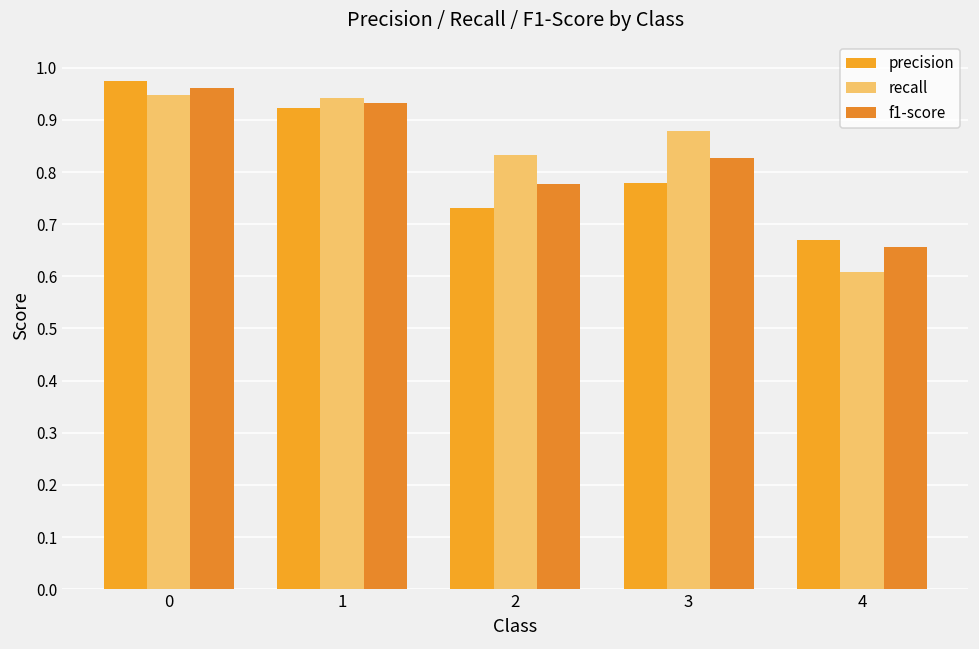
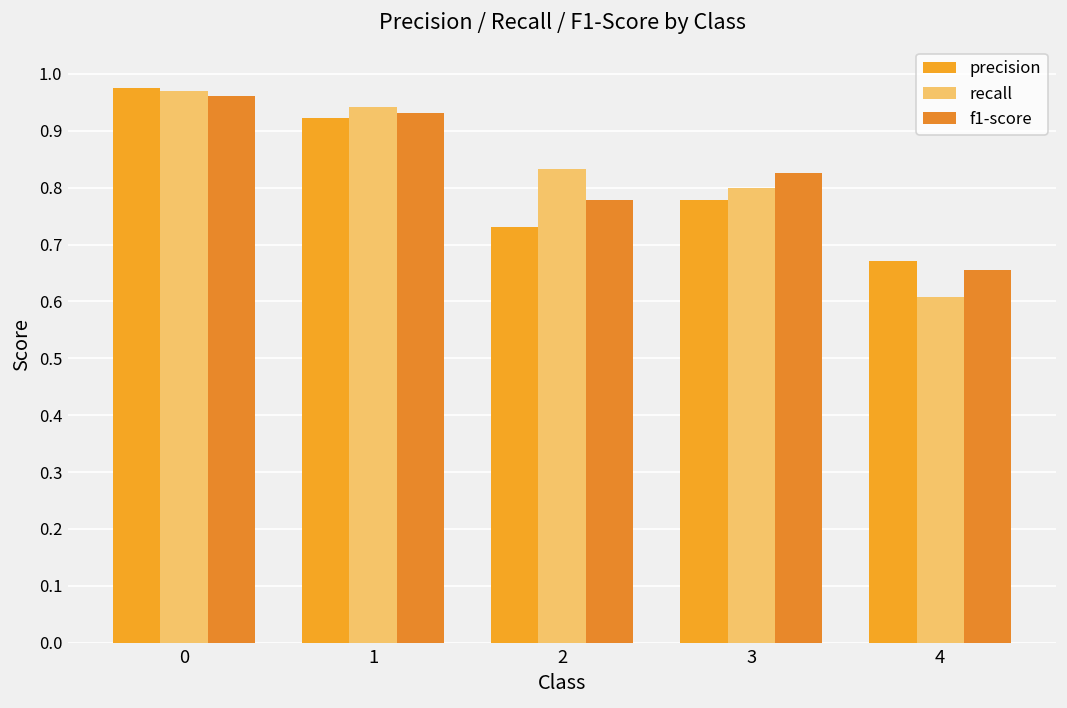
recall, 0: 0.95 -> 0.97
recall, 3: 0.88 -> 0.80
